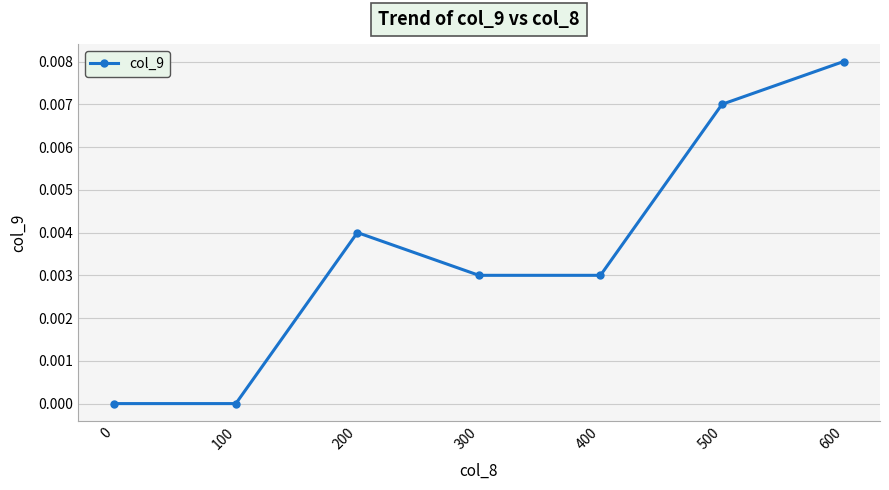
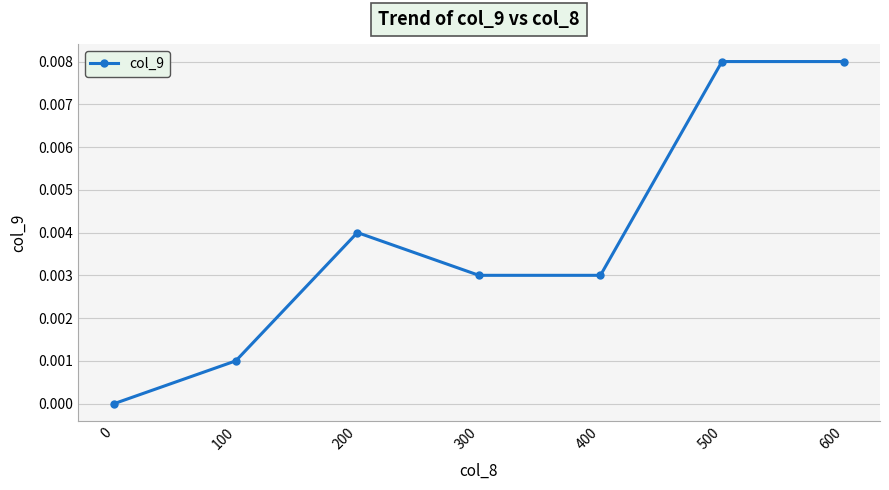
100: 0.000 -> 0.001
500: 0.007 -> 0.008
